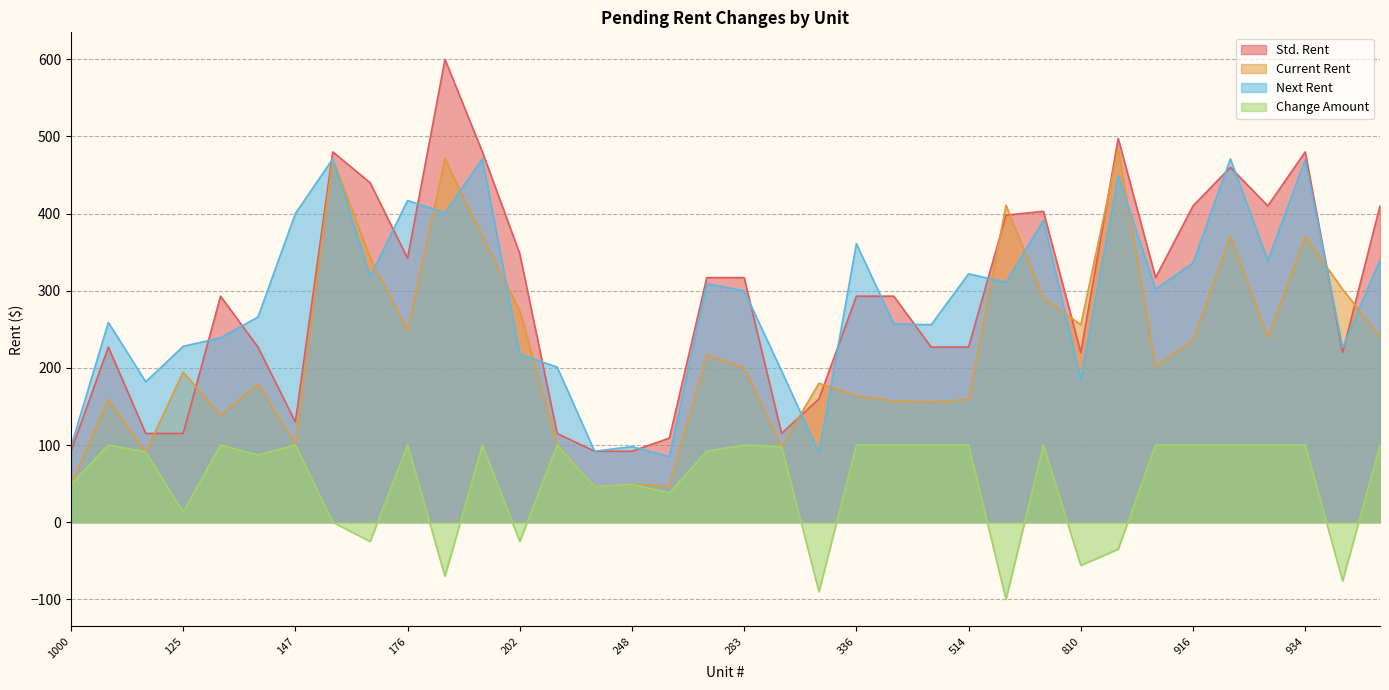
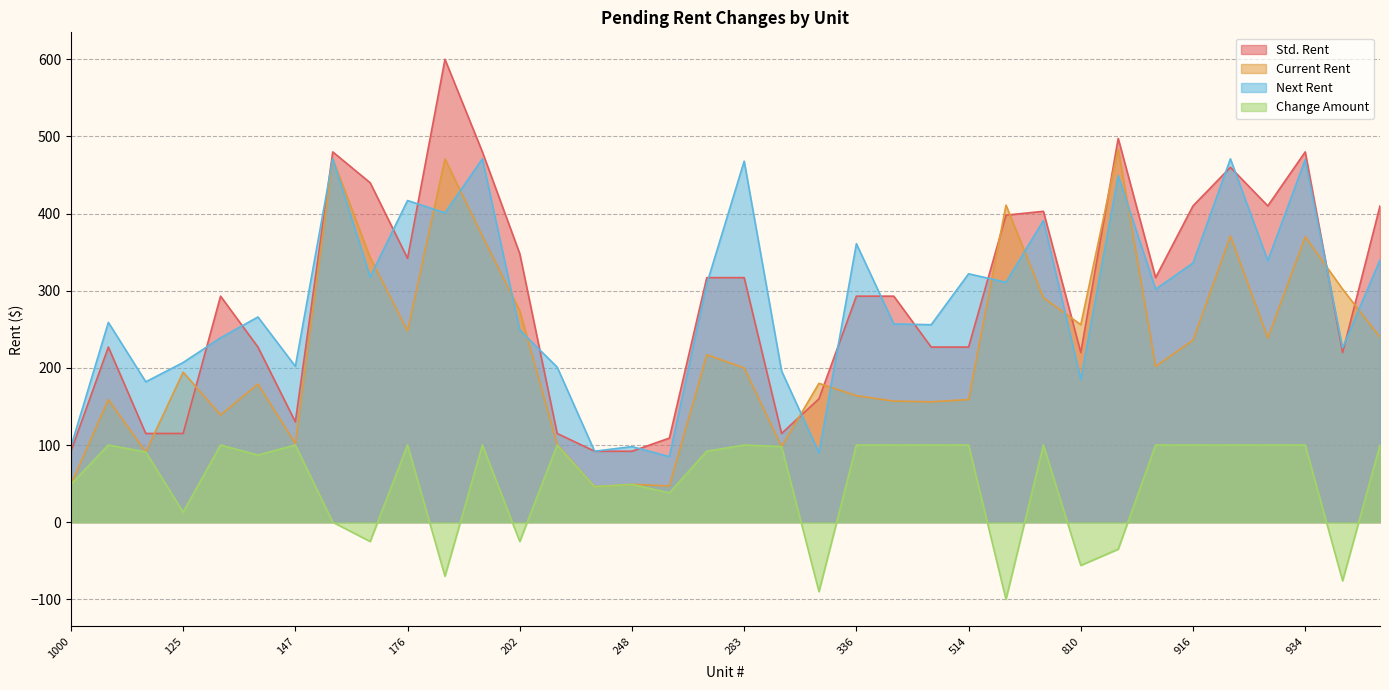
Next Rent, 125: 230 -> 210
Next Rent, 147: 400 -> 200
Next Rent, 202: 220 -> 250
Next Rent, 283: 300 -> 470
